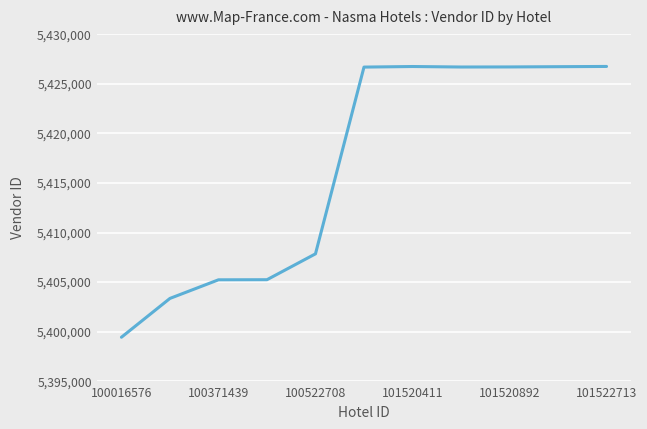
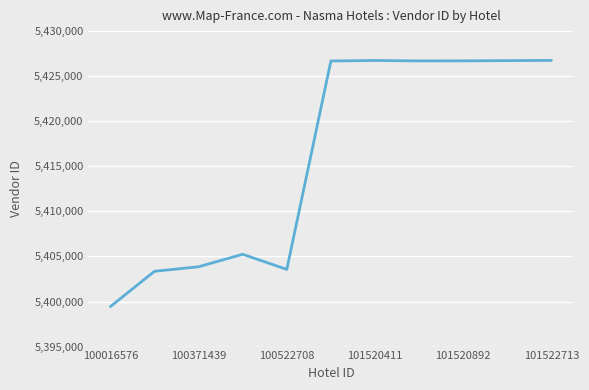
100371439: 5,405,000 -> 5,404,000
100522708: 5,408,000 -> 5,404,000
